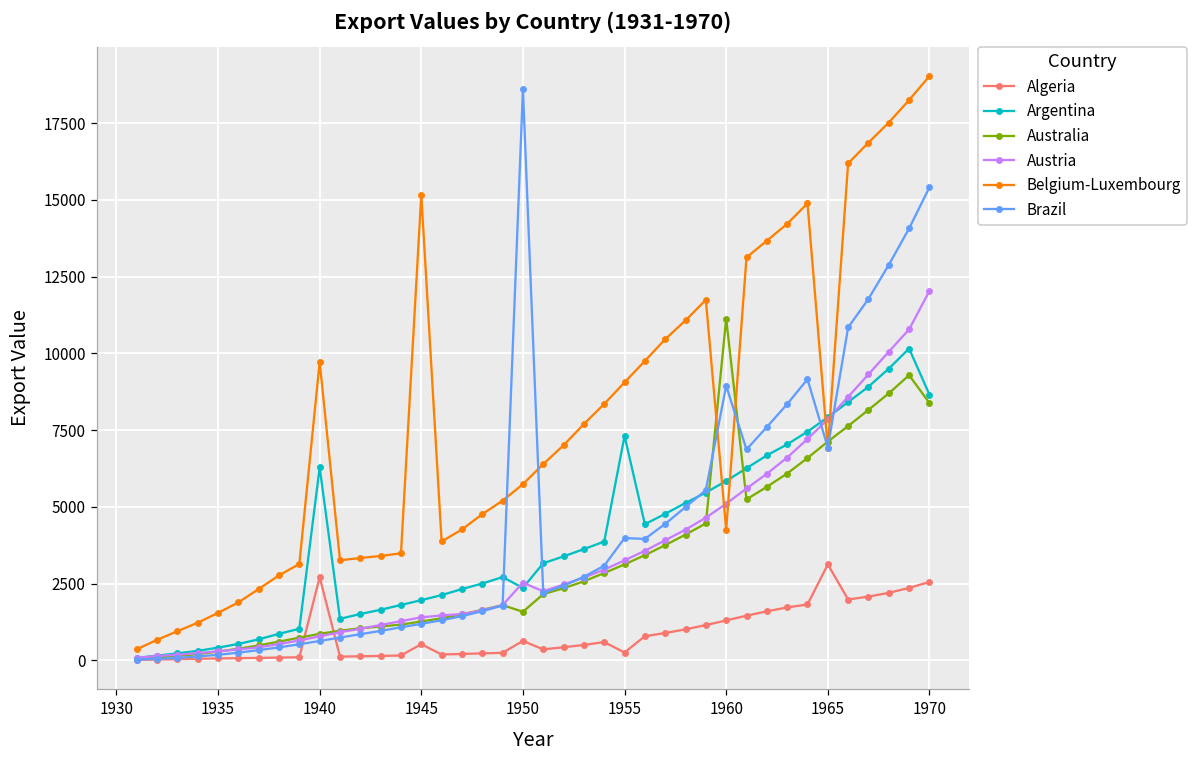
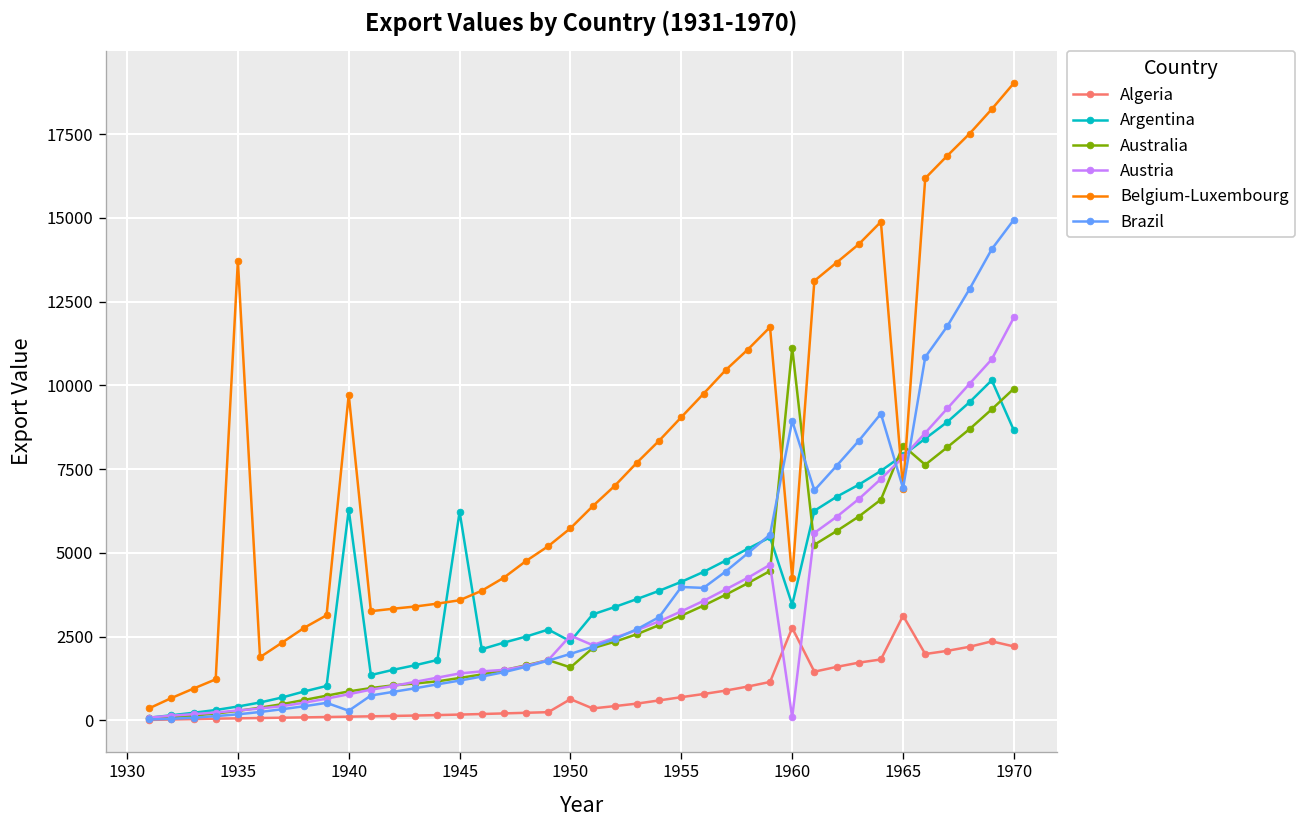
Belgium-Luxembourg, 1935: 1500 -> 13700
Algeria, 1940: 2700 -> 100
Brazil, 1940: 600 -> 300
Algeria, 1945: 500 -> 200
Argentina, 1945: 2000 -> 6200
Belgium-Luxembourg, 1945: 15200 -> 3600
Brazil, 1950: 18600 -> 2000
Algeria, 1955: 300 -> 700
Argentina, 1955: 7300 -> 4100
Algeria, 1960: 1300 -> 2800
Argentina, 1960: 5800 -> 3500
Austria, 1960: 5100 -> 100
Australia, 1965: 7100 -> 8200
Algeria, 1970: 2500 -> 2200
Australia, 1970: 8400 -> 9900
Brazil, 1970: 15400 -> 15000
